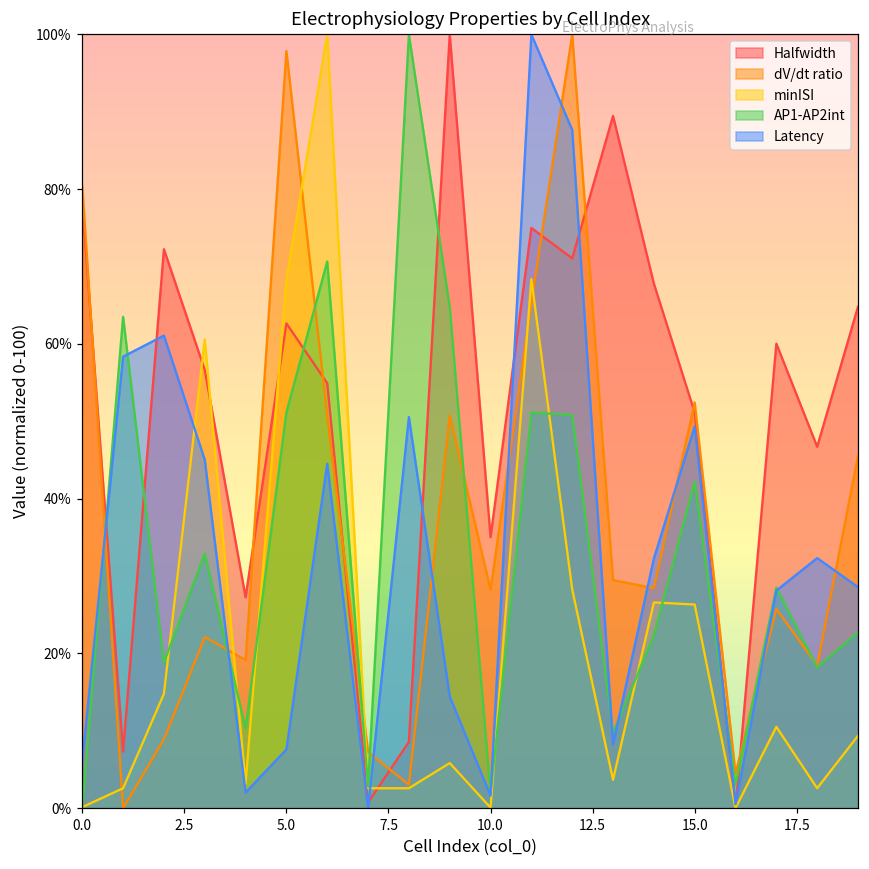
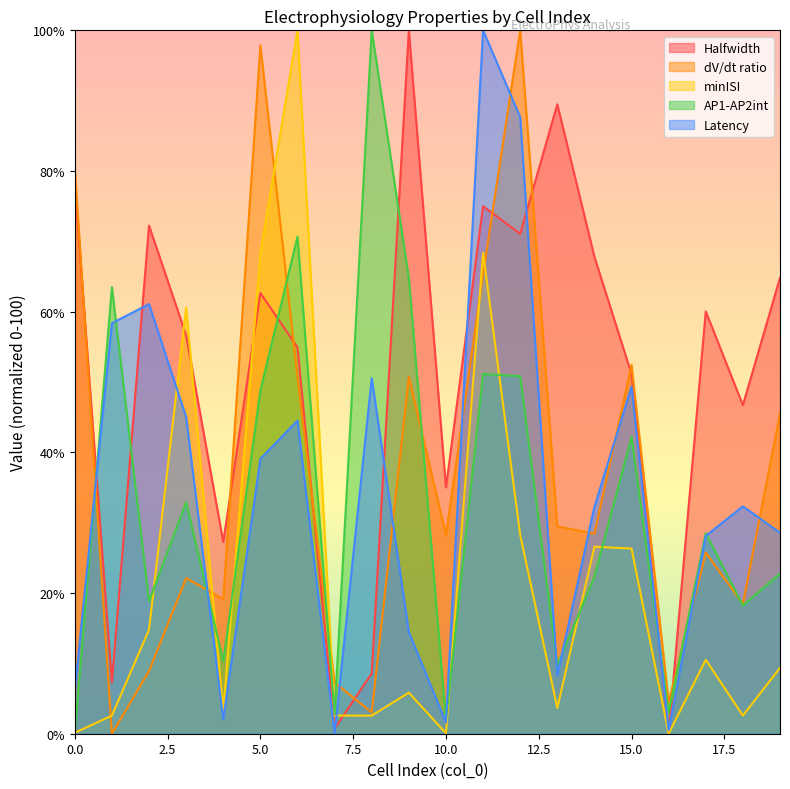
AP1-AP2int, 5.0: 51% -> 49%
Latency, 5.0: 8% -> 39%
